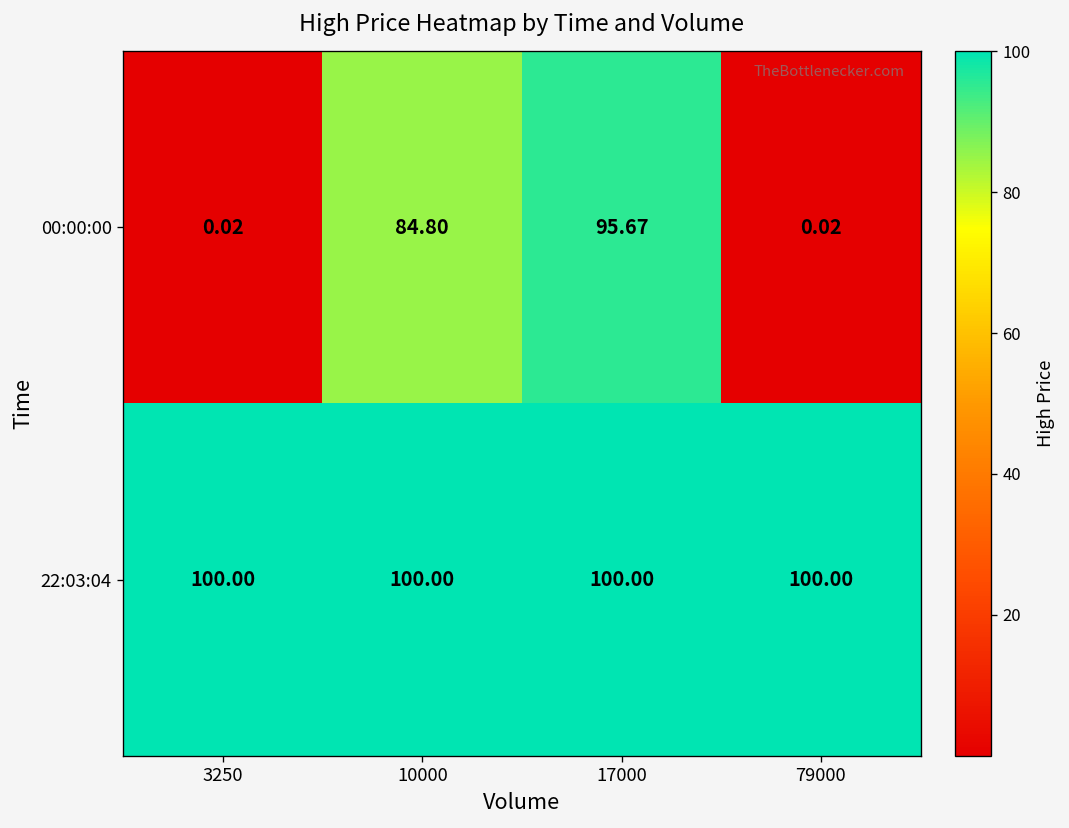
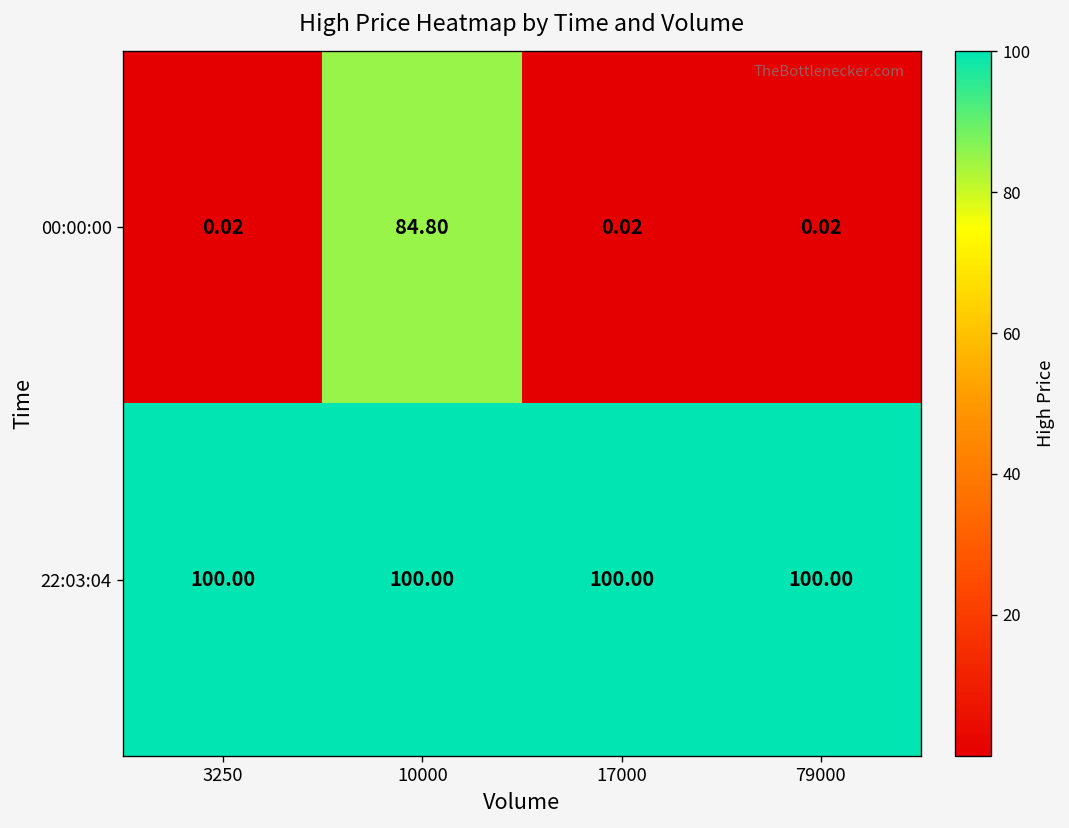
00:00:00, 17000: 95.67 -> 0.02
